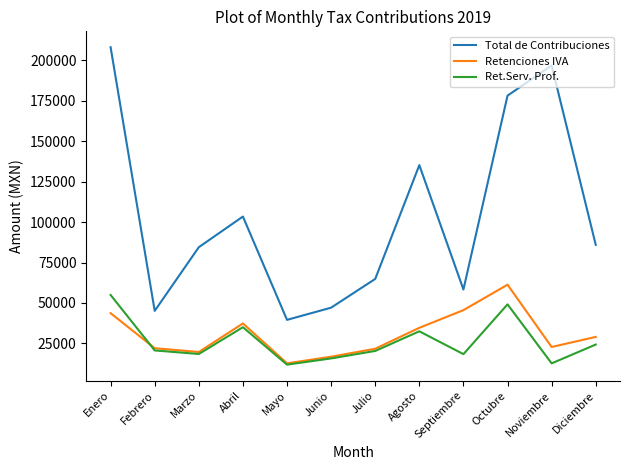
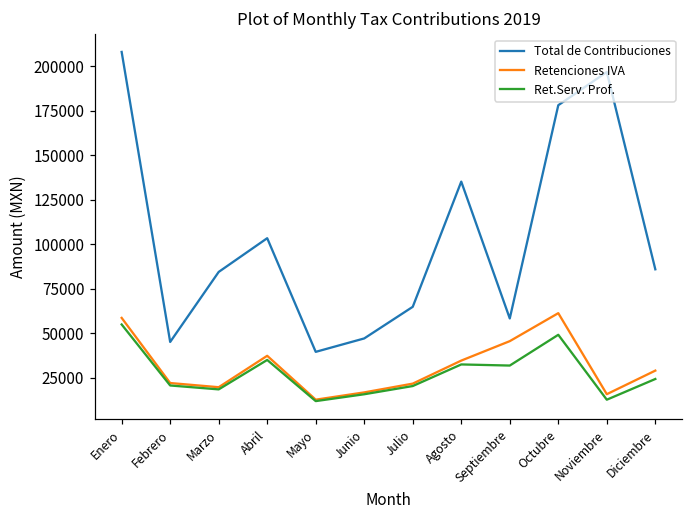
Retenciones IVA, Enero: 44000 -> 59000
Ret.Serv. Prof., Septiembre: 18000 -> 32000
Retenciones IVA, Noviembre: 23000 -> 16000
